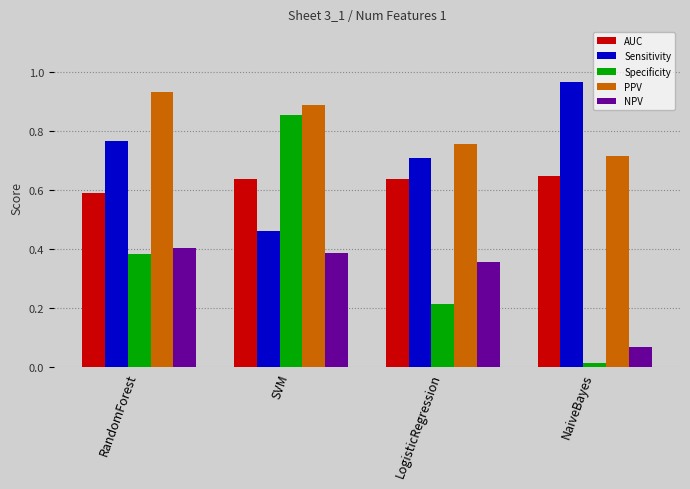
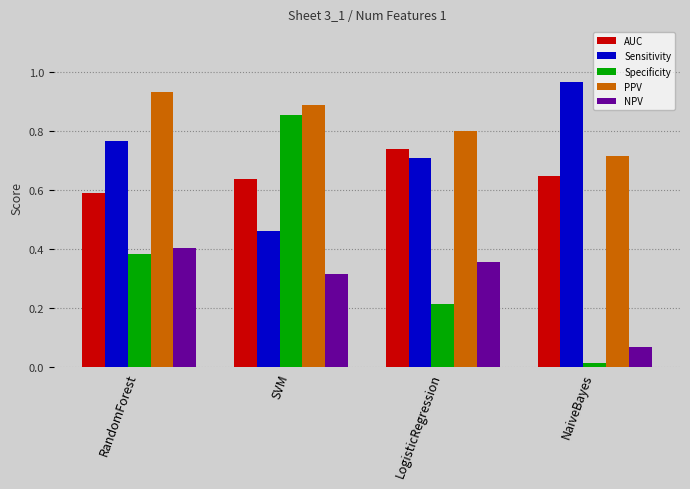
NPV, SVM: 0.38 -> 0.32
AUC, LogisticRegression: 0.64 -> 0.74
PPV, LogisticRegression: 0.76 -> 0.80
